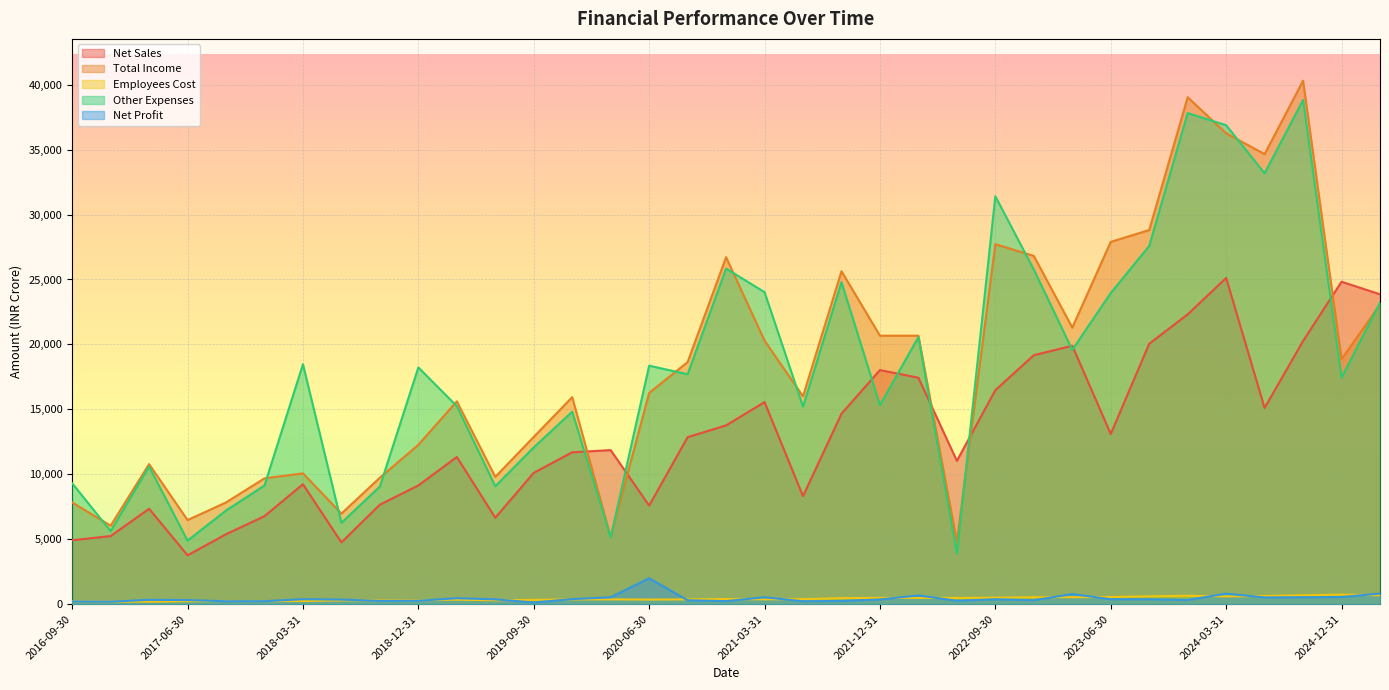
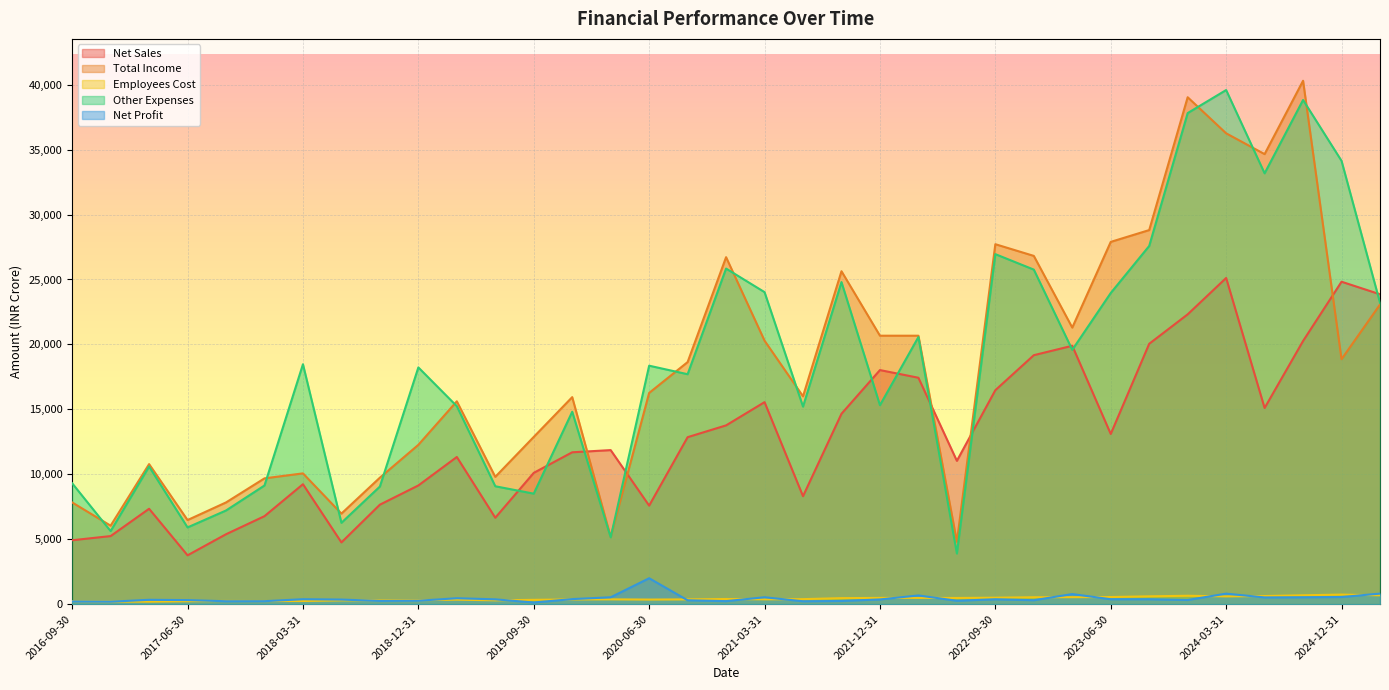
Other Expenses, 2017-06-30: 4,900 -> 5,900
Other Expenses, 2019-09-30: 12,100 -> 8,500
Other Expenses, 2022-09-30: 31,400 -> 27,000
Other Expenses, 2024-03-31: 36,900 -> 39,600
Other Expenses, 2024-12-31: 17,400 -> 34,100
